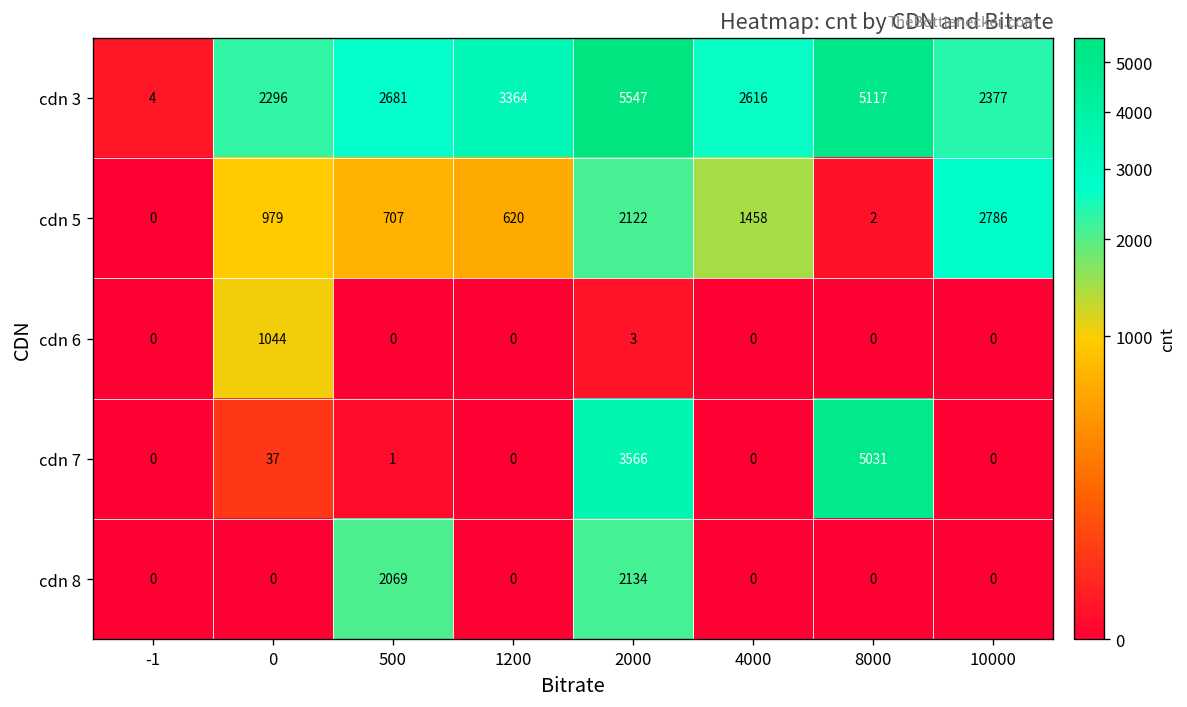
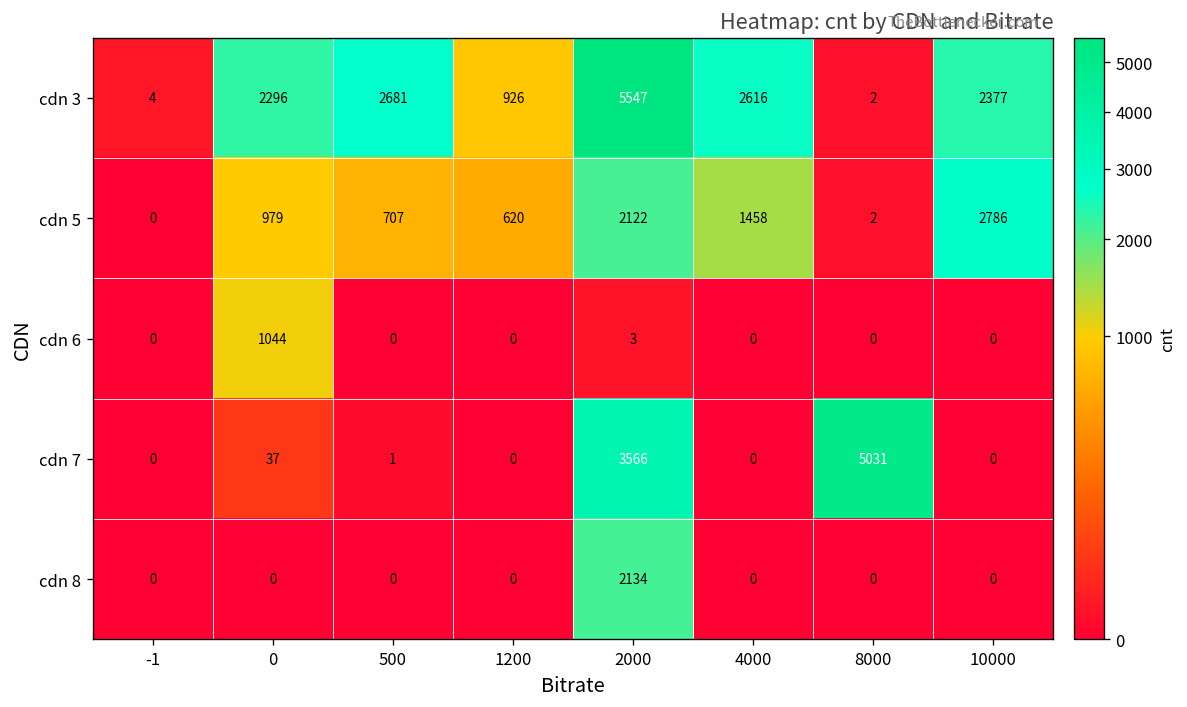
cdn 3, 1200: 3364 -> 926
cdn 3, 8000: 5117 -> 2
cdn 8, 500: 2069 -> 0
